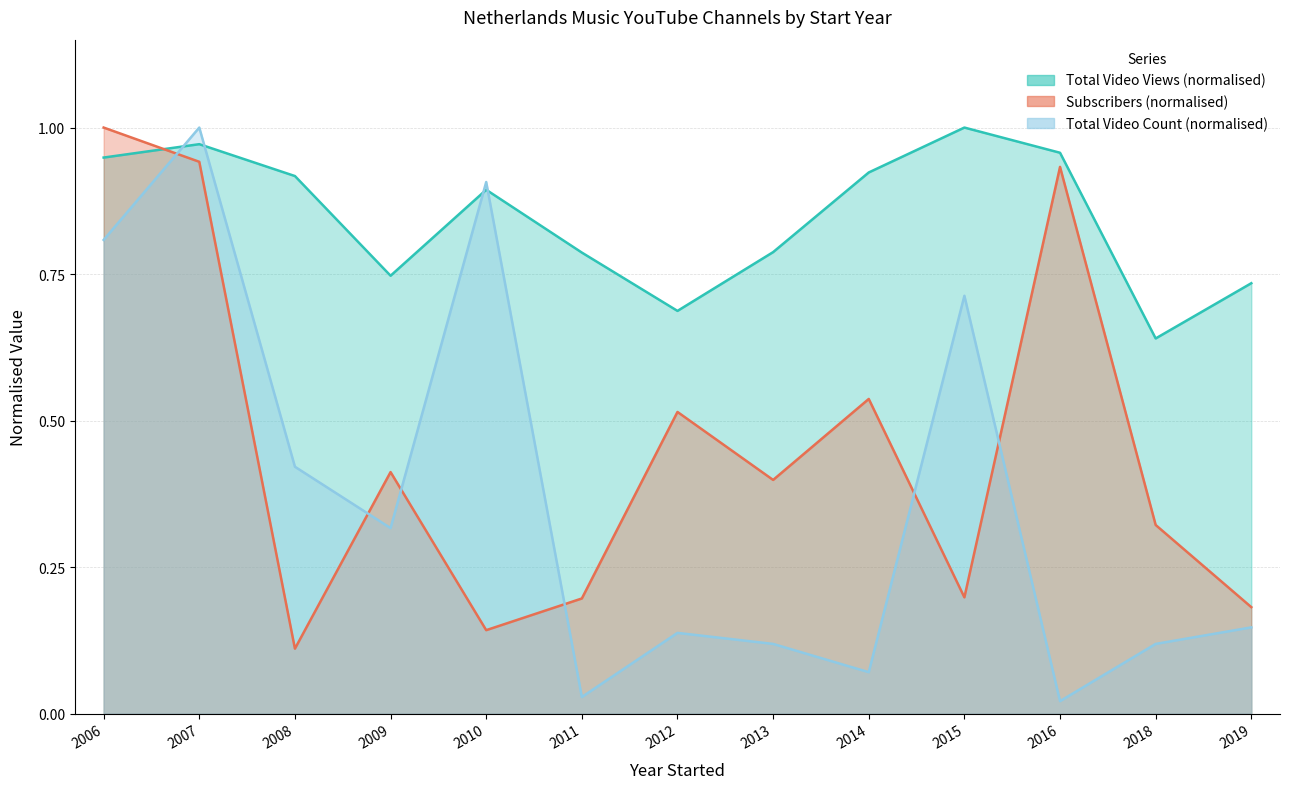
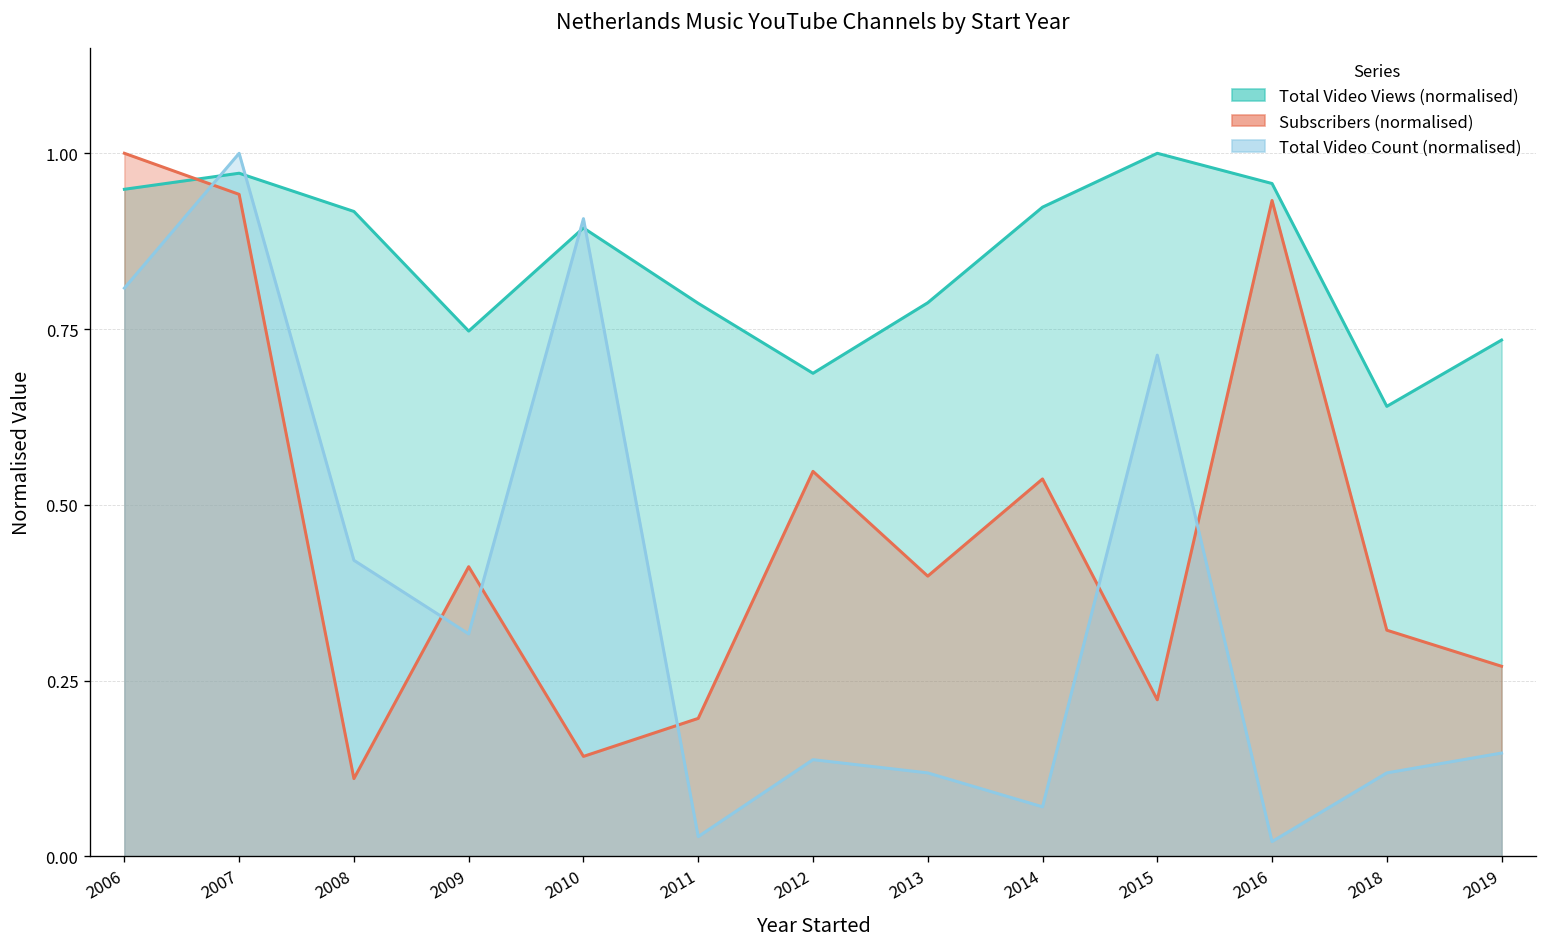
Subscribers (normalised), 2012: 0.51 -> 0.55
Subscribers (normalised), 2015: 0.20 -> 0.22
Subscribers (normalised), 2019: 0.18 -> 0.27
